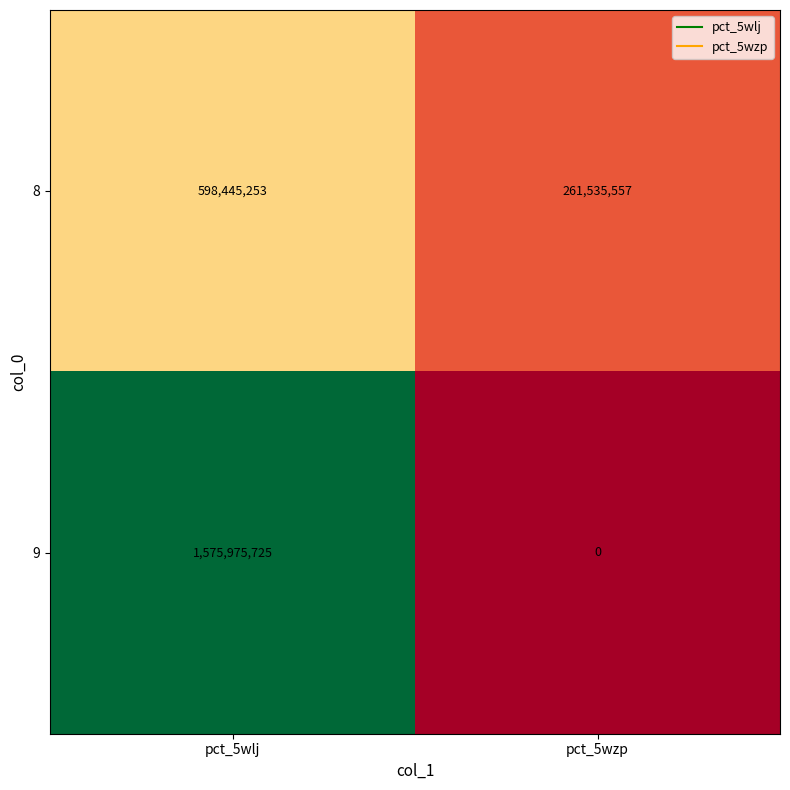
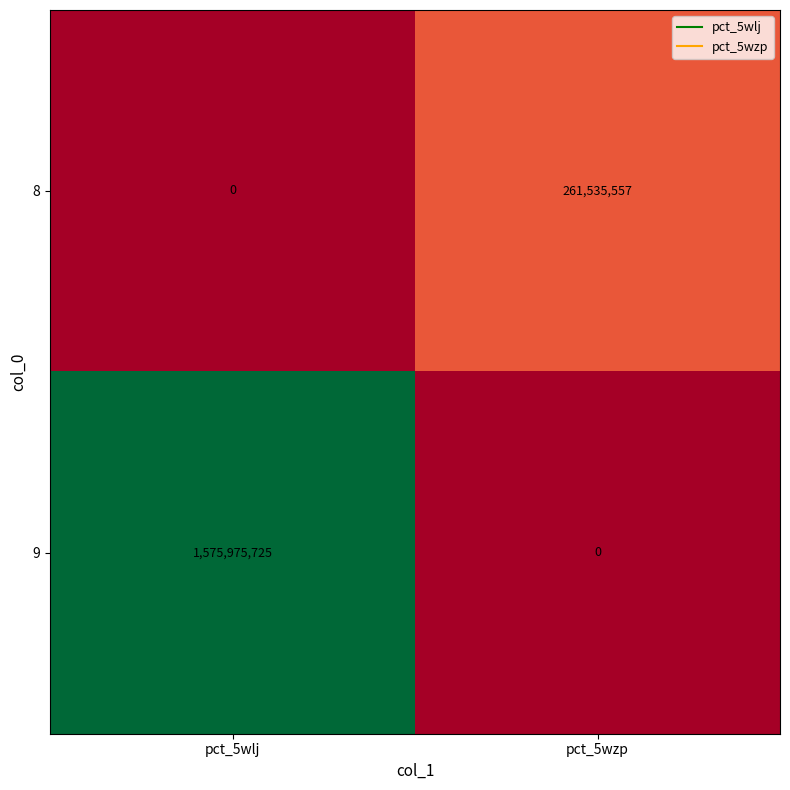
8, pct_5wlj: 598,445,253 -> 0
